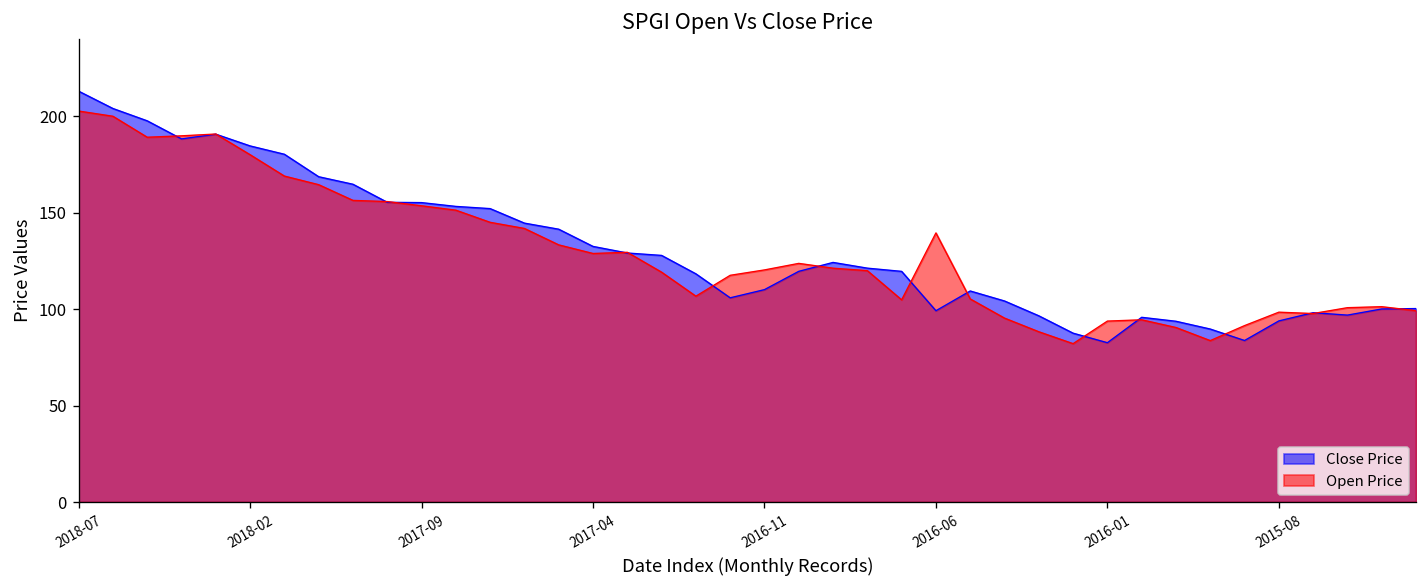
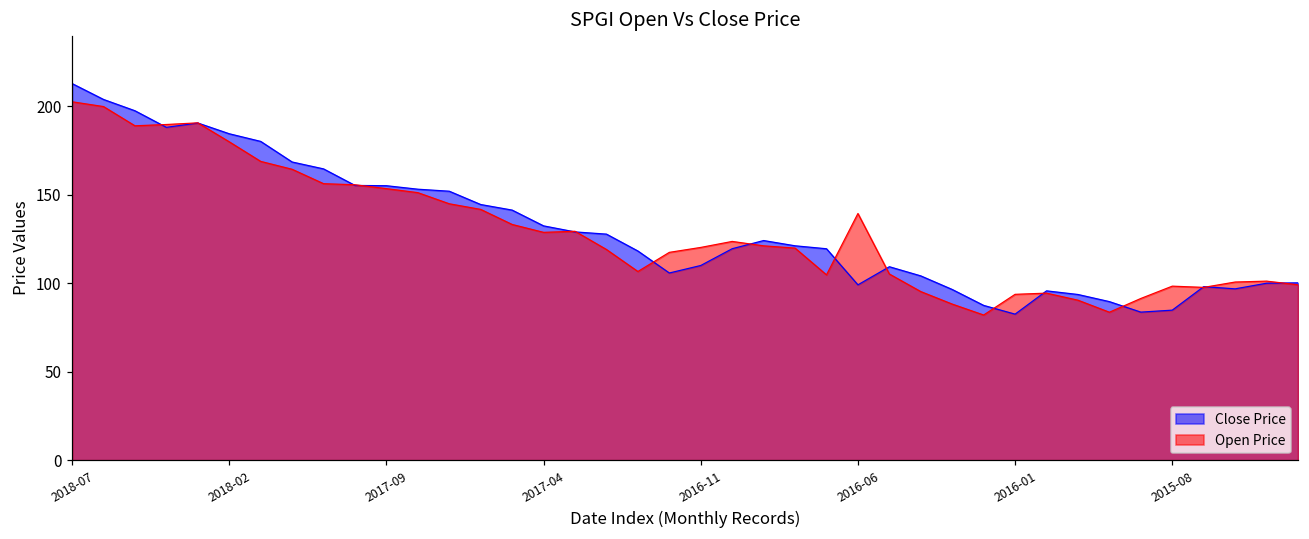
Close Price, 2015-08: 94 -> 85
